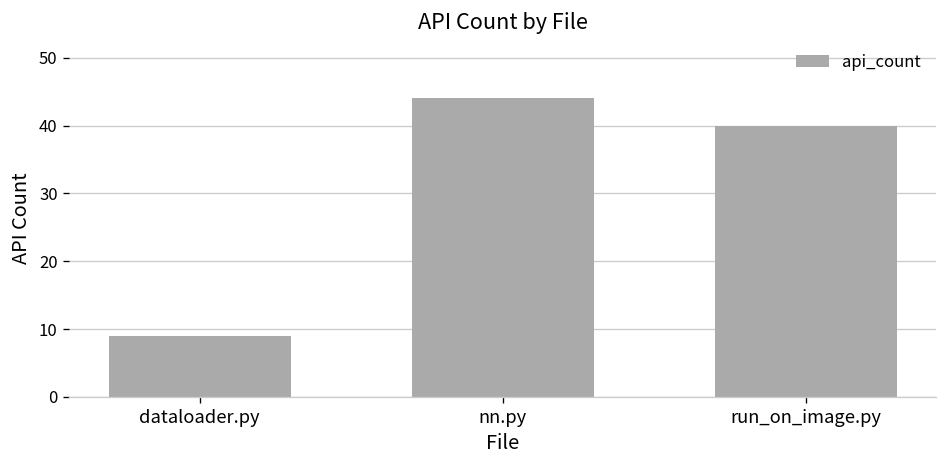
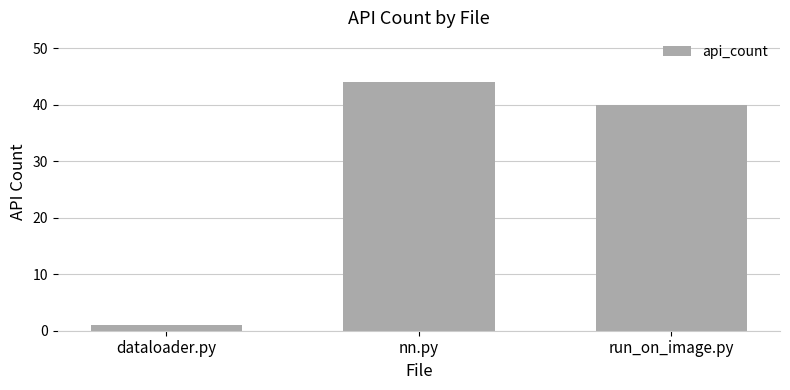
dataloader.py: 9 -> 1
